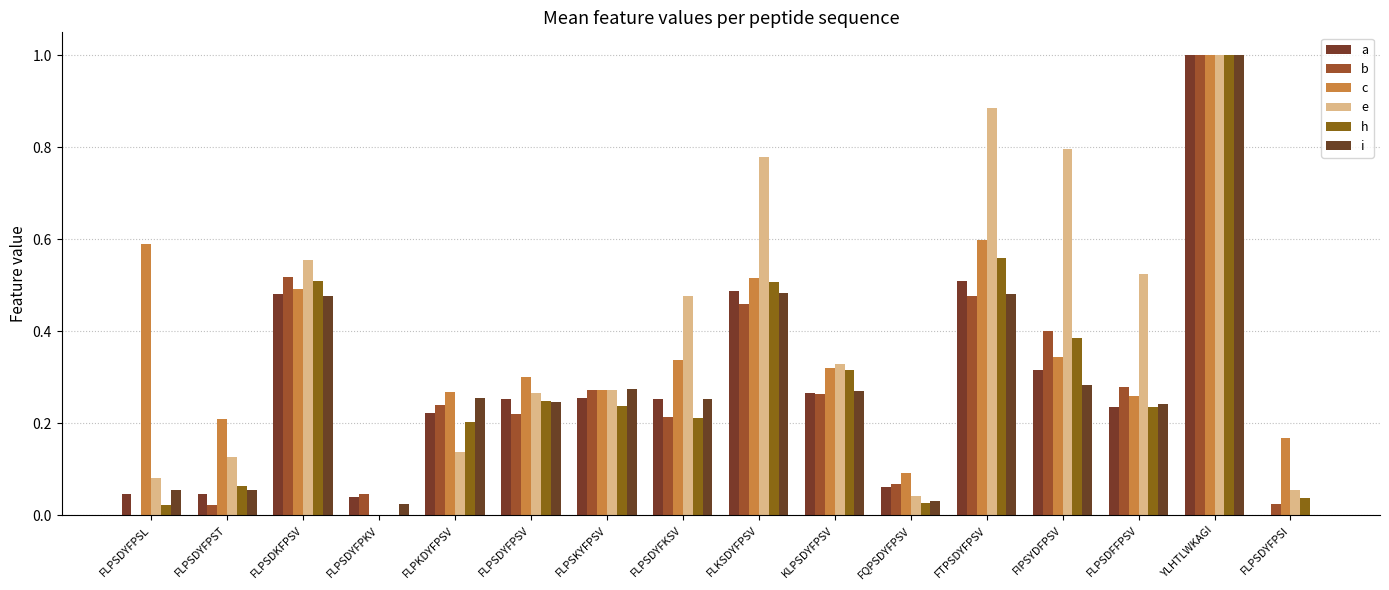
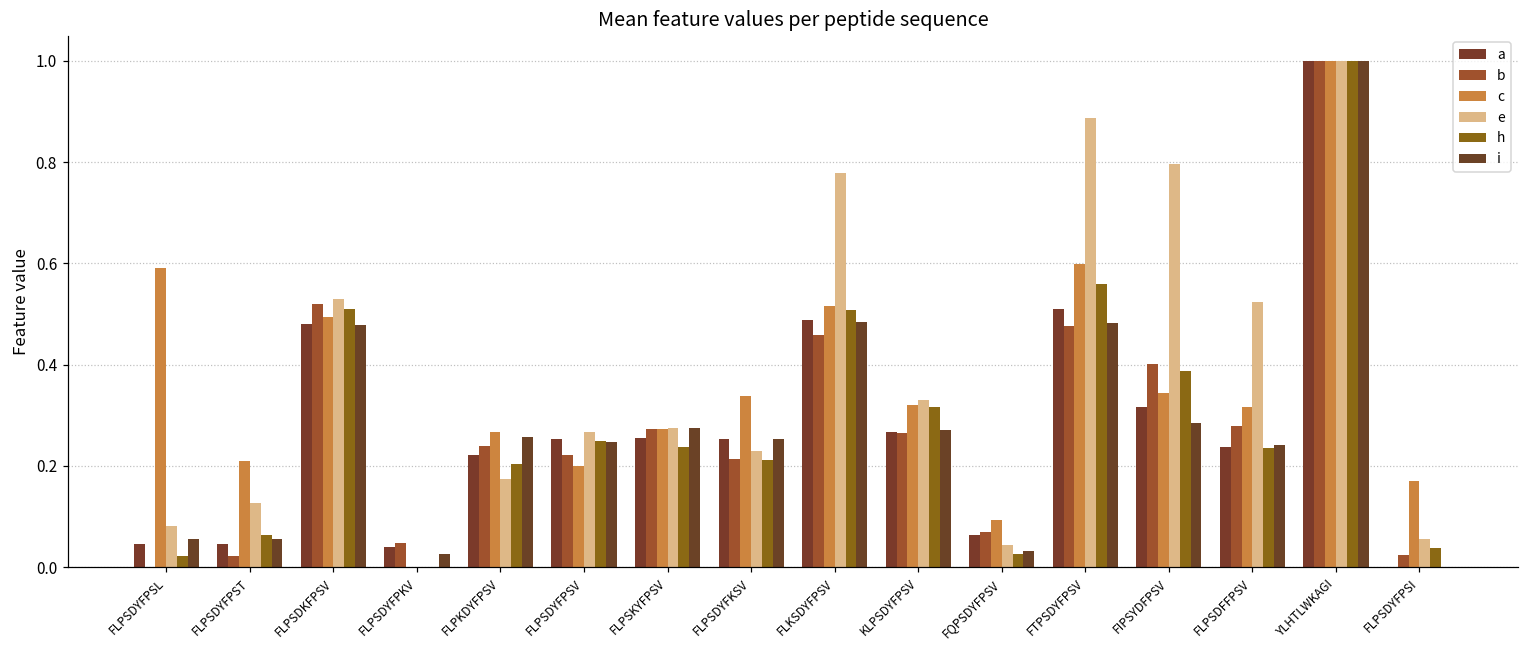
e, FLPSDKFPSV: 0.55 -> 0.53
e, FLPKDYFPSV: 0.14 -> 0.17
c, FLPSDYFPSV: 0.30 -> 0.20
e, FLPSDYFKSV: 0.48 -> 0.23
c, FLPSDFFPSV: 0.26 -> 0.32
